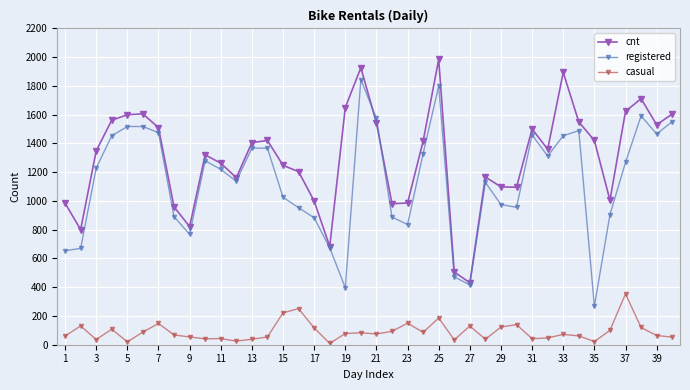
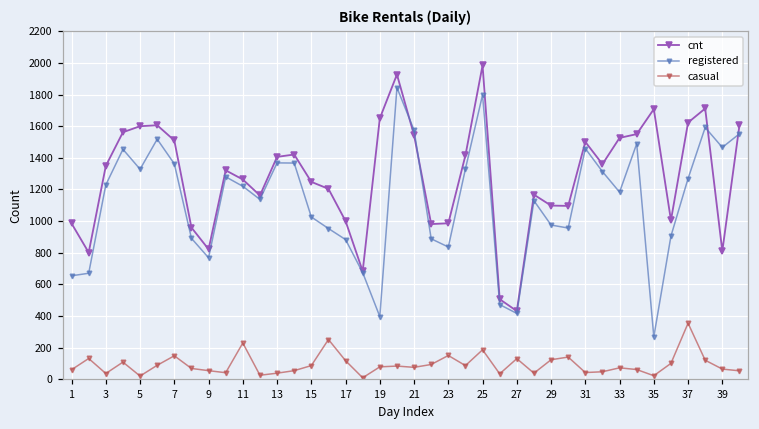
registered, 5: 1520 -> 1330
registered, 7: 1480 -> 1360
casual, 11: 40 -> 230
casual, 15: 220 -> 90
cnt, 33: 1890 -> 1530
registered, 33: 1450 -> 1180
cnt, 35: 1420 -> 1710
cnt, 39: 1530 -> 810
